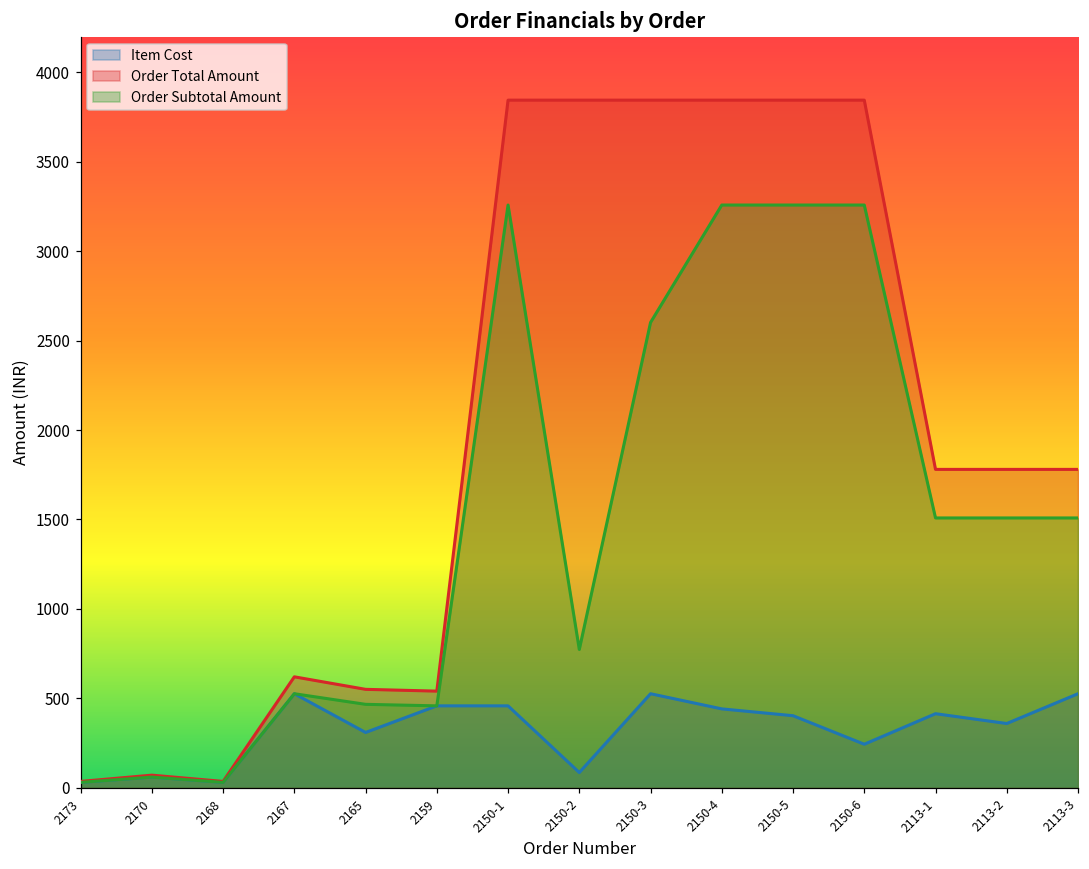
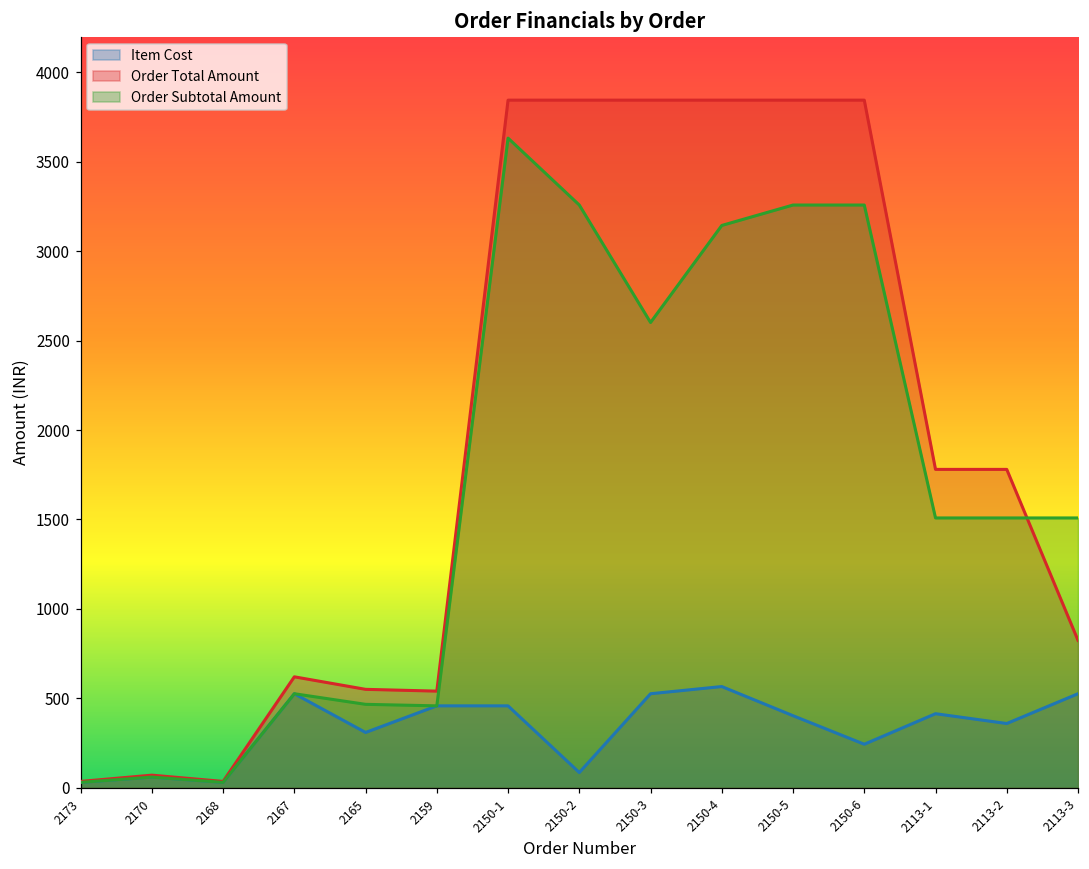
Order Subtotal Amount, 2150-1: 3260 -> 3630
Order Subtotal Amount, 2150-2: 770 -> 3260
Item Cost, 2150-4: 440 -> 570
Order Subtotal Amount, 2150-4: 3260 -> 3140
Order Total Amount, 2113-3: 1780 -> 820
